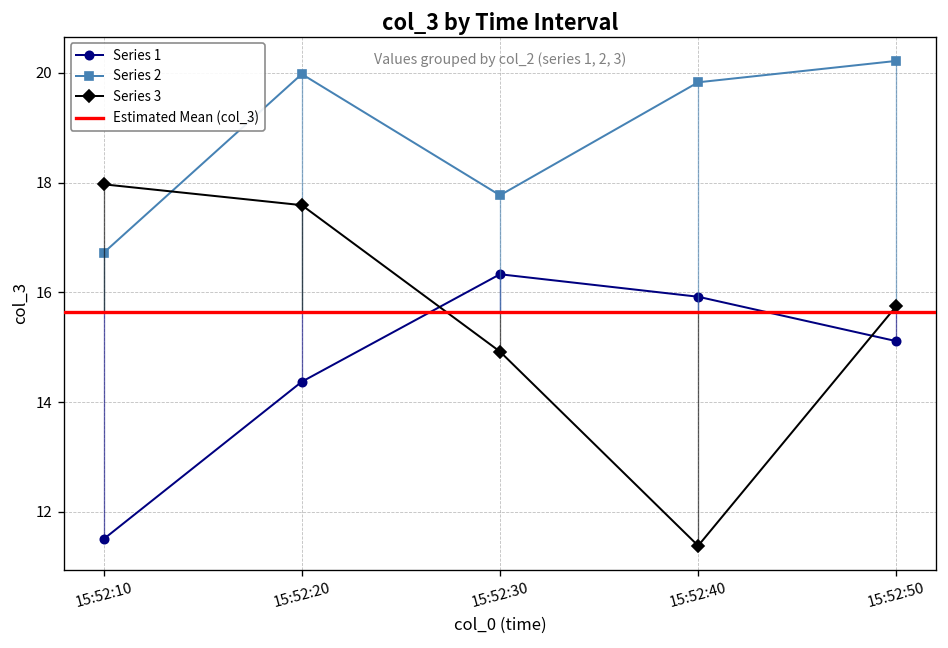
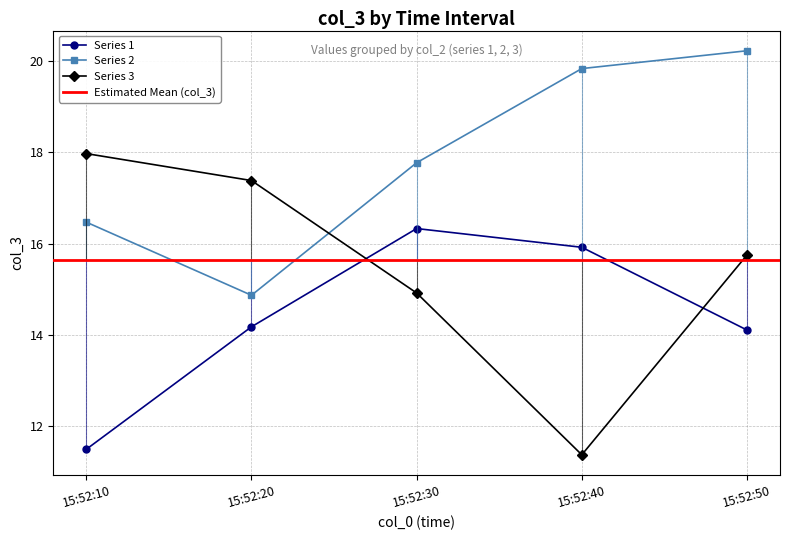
Series 2, 15:52:10: 16.7 -> 16.5
Series 1, 15:52:20: 14.4 -> 14.2
Series 2, 15:52:20: 20.0 -> 14.9
Series 3, 15:52:20: 17.6 -> 17.4
Series 1, 15:52:50: 15.1 -> 14.1
